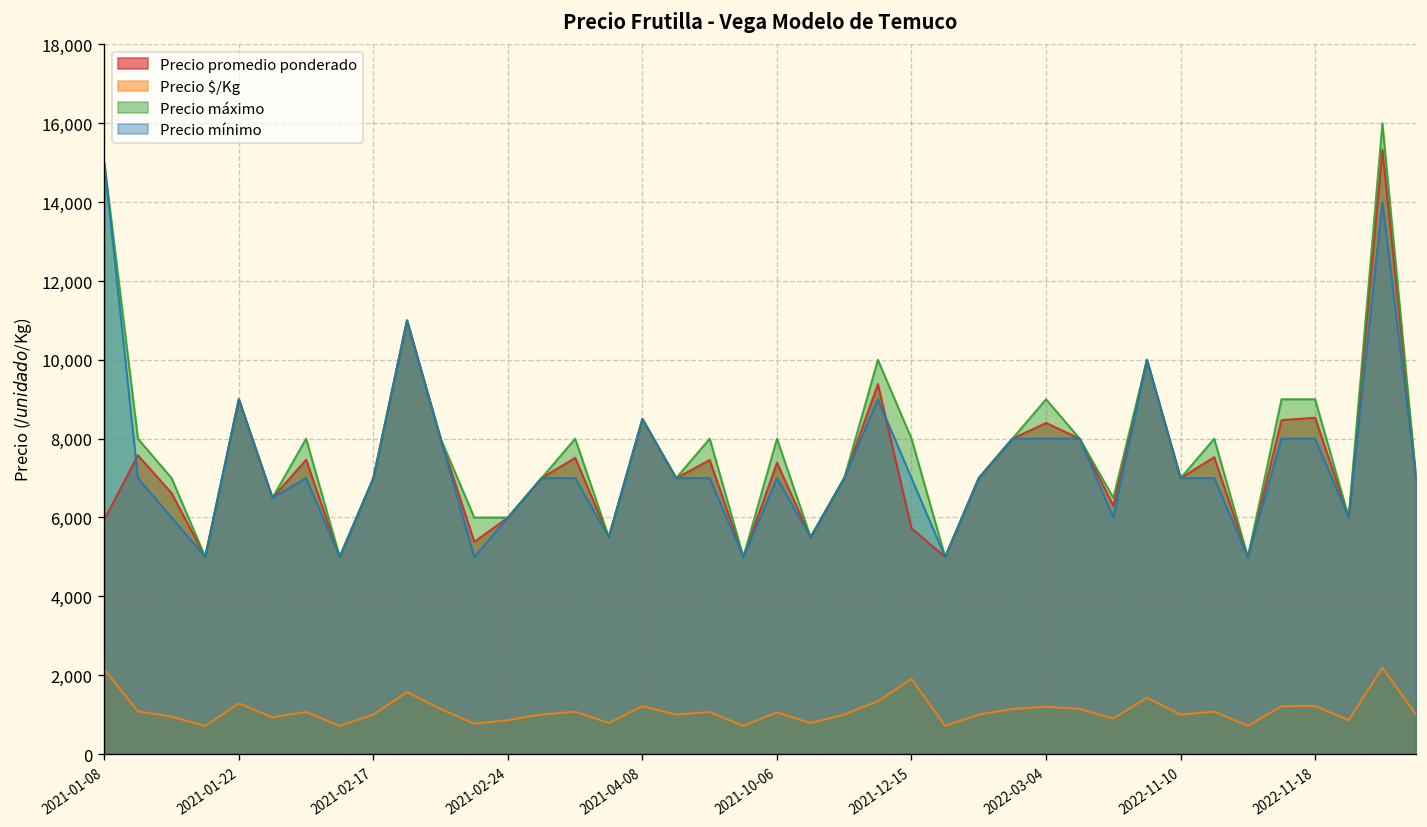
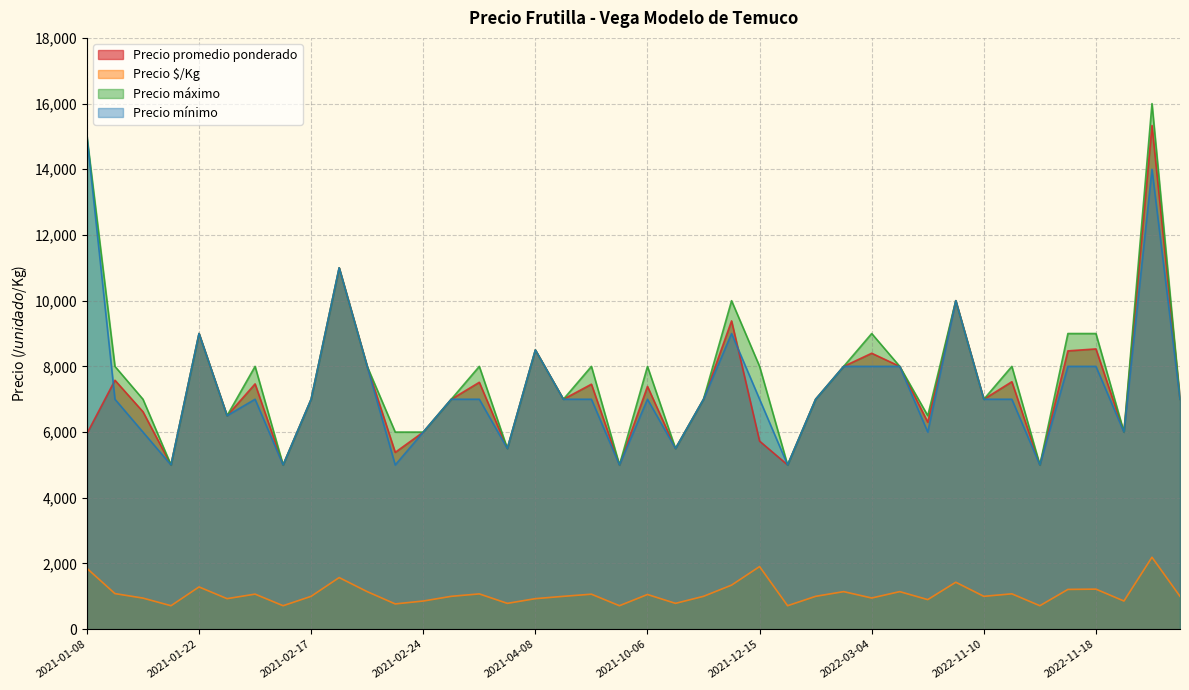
Precio $/Kg, 2021-01-08: 2,100 -> 1,900
Precio $/Kg, 2021-04-08: 1,200 -> 900
Precio $/Kg, 2022-03-04: 1,200 -> 900
